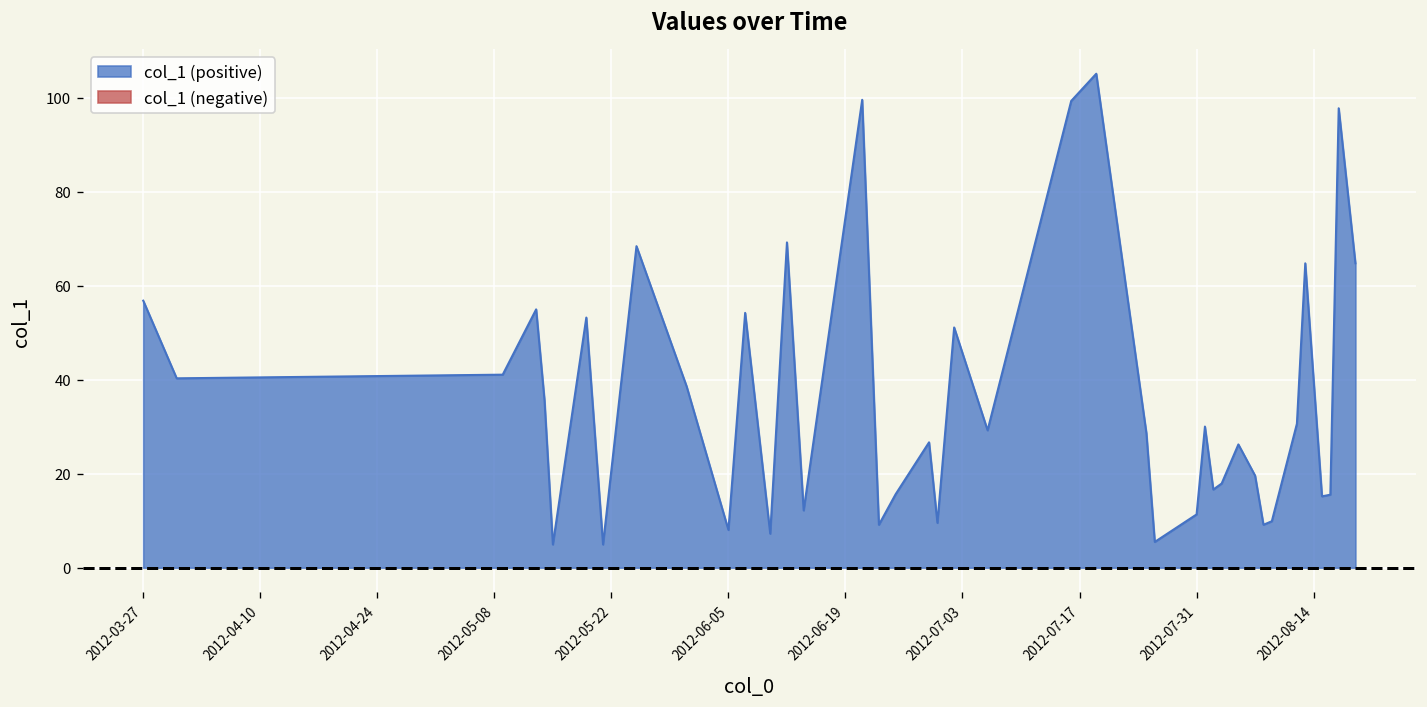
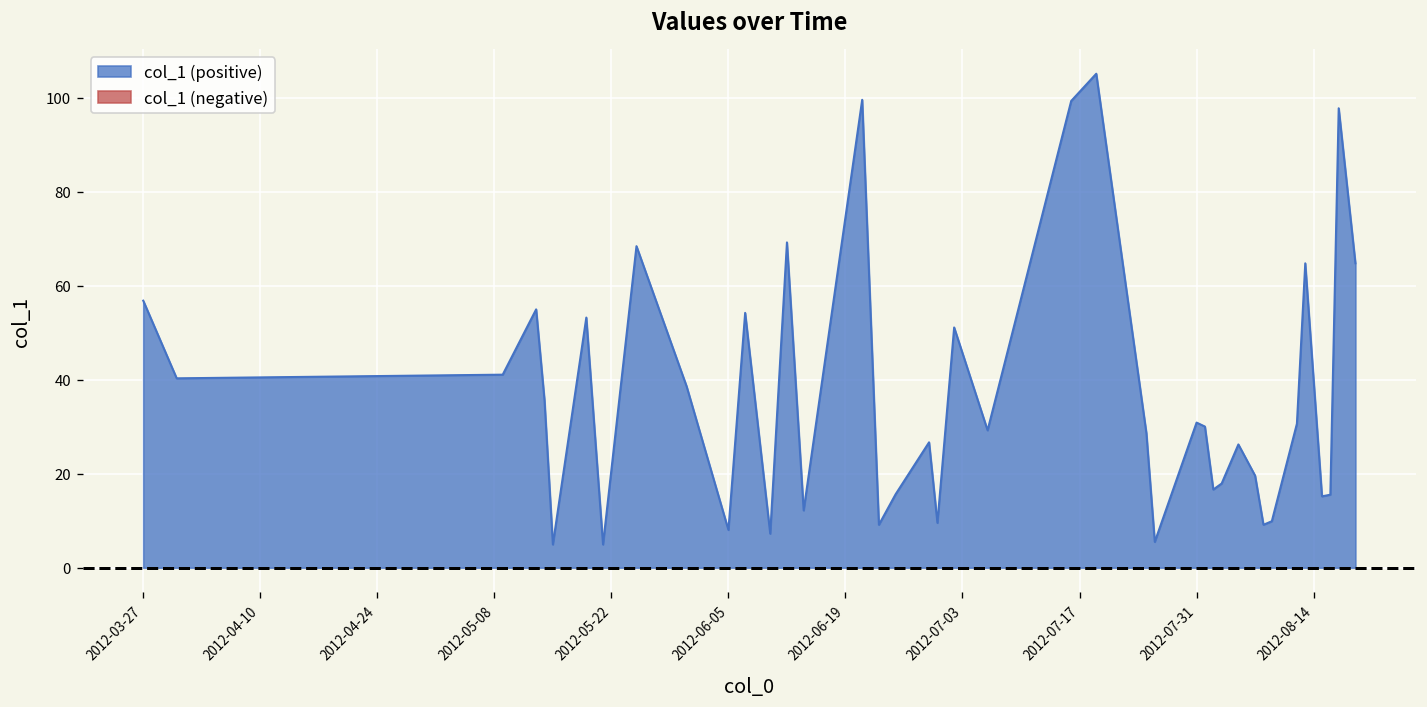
2012-07-31: 11 -> 31
